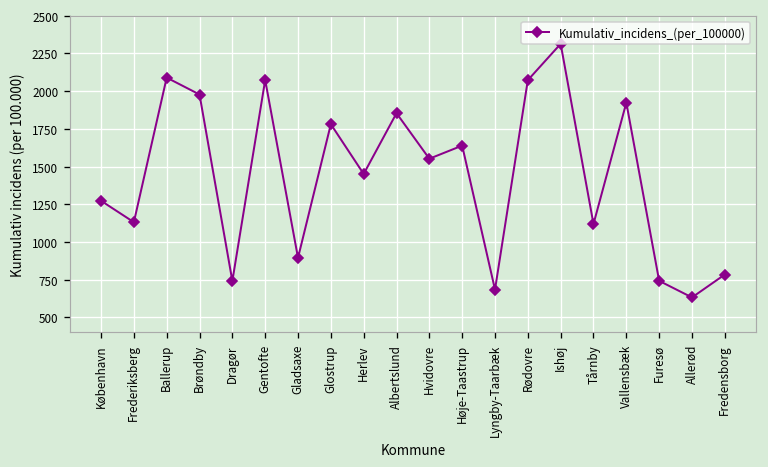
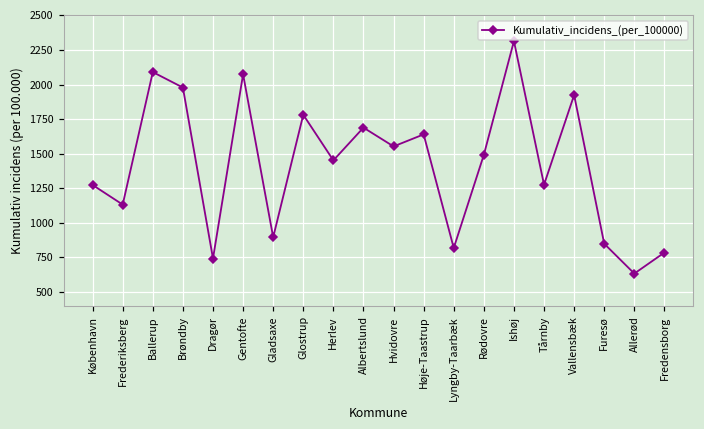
Albertslund: 1850 -> 1690
Lyngby-Taarbæk: 680 -> 820
Rødovre: 2070 -> 1490
Tårnby: 1120 -> 1280
Furesø: 740 -> 850
